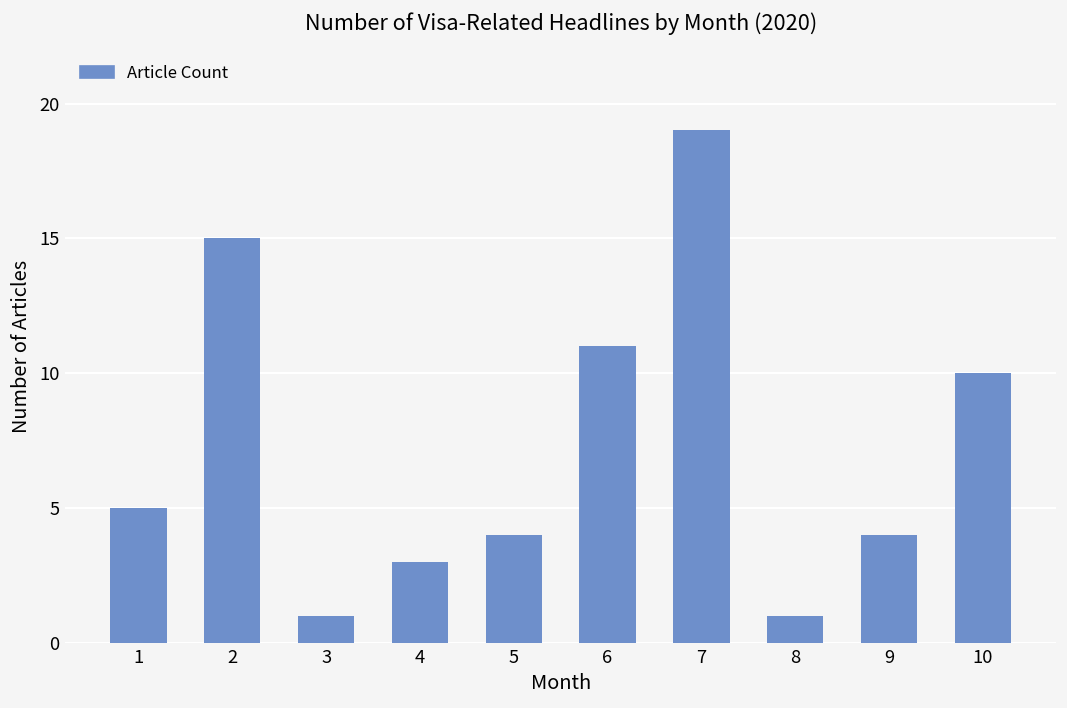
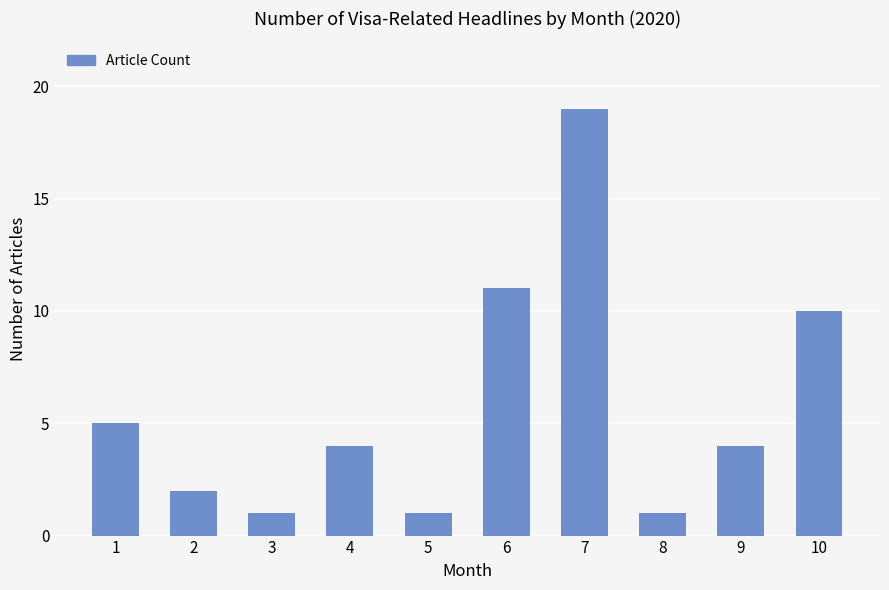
2: 15 -> 2
4: 3 -> 4
5: 4 -> 1
